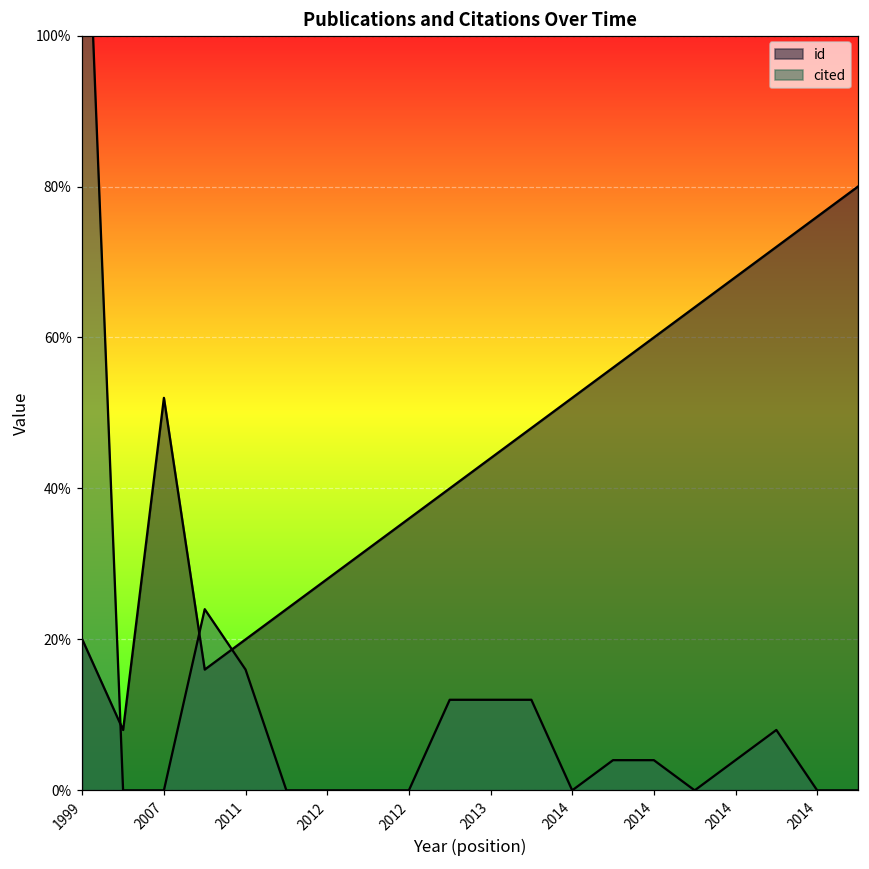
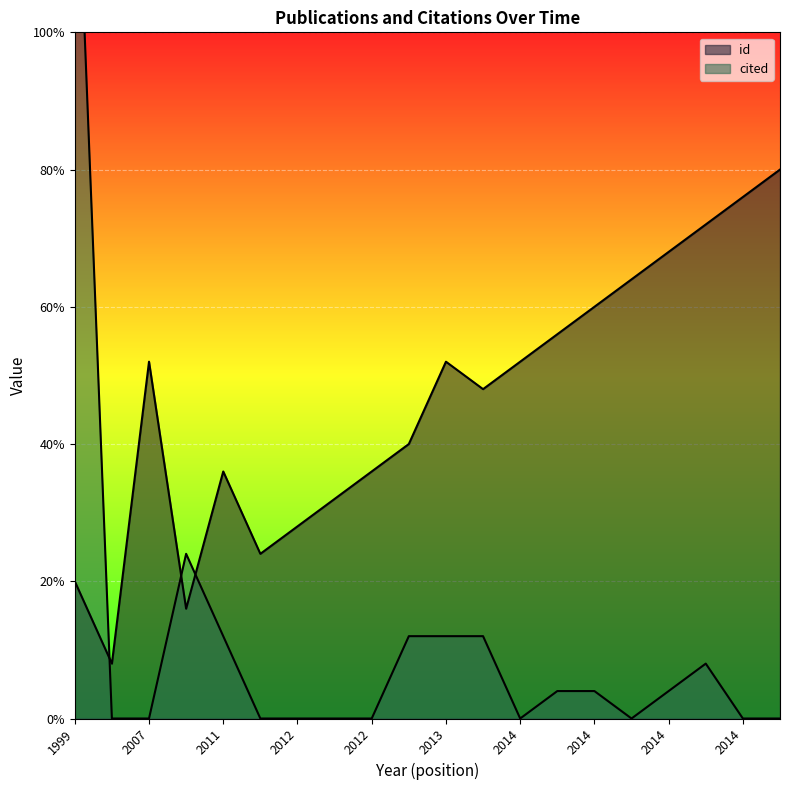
id, 2011: 20% -> 36%
cited, 2011: 16% -> 12%
id, 2013: 44% -> 52%
